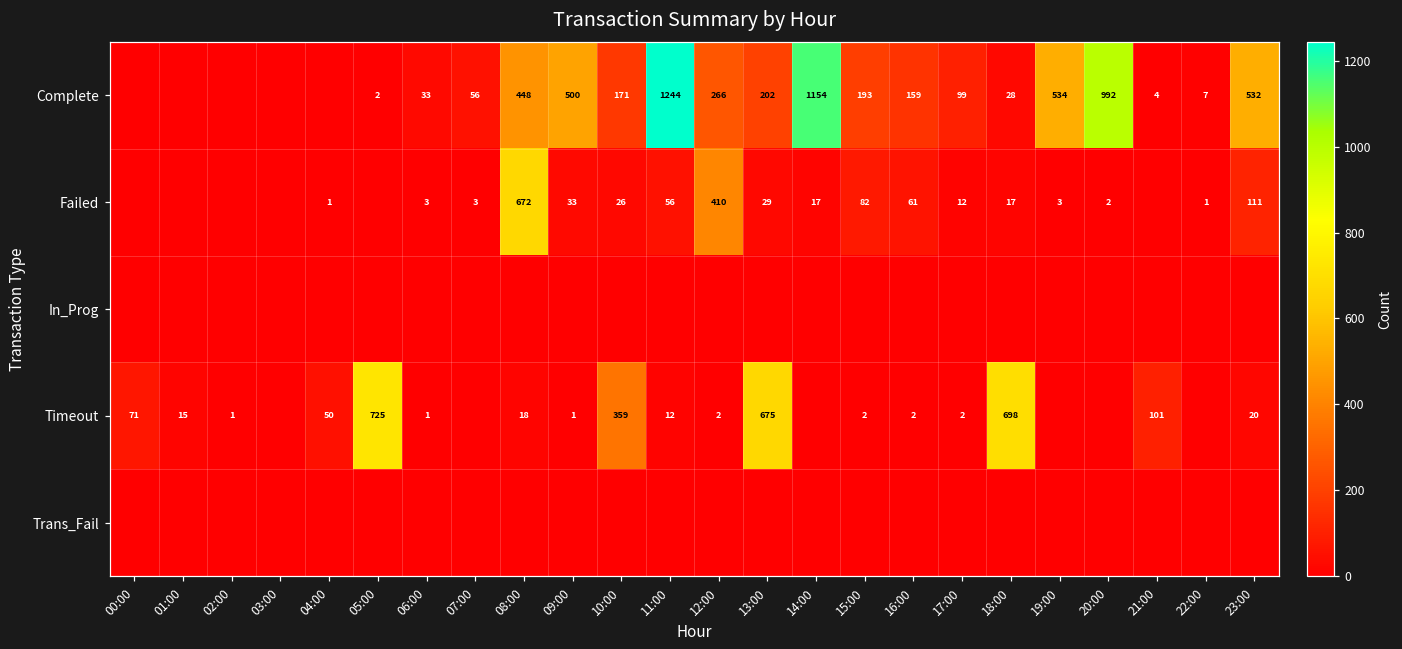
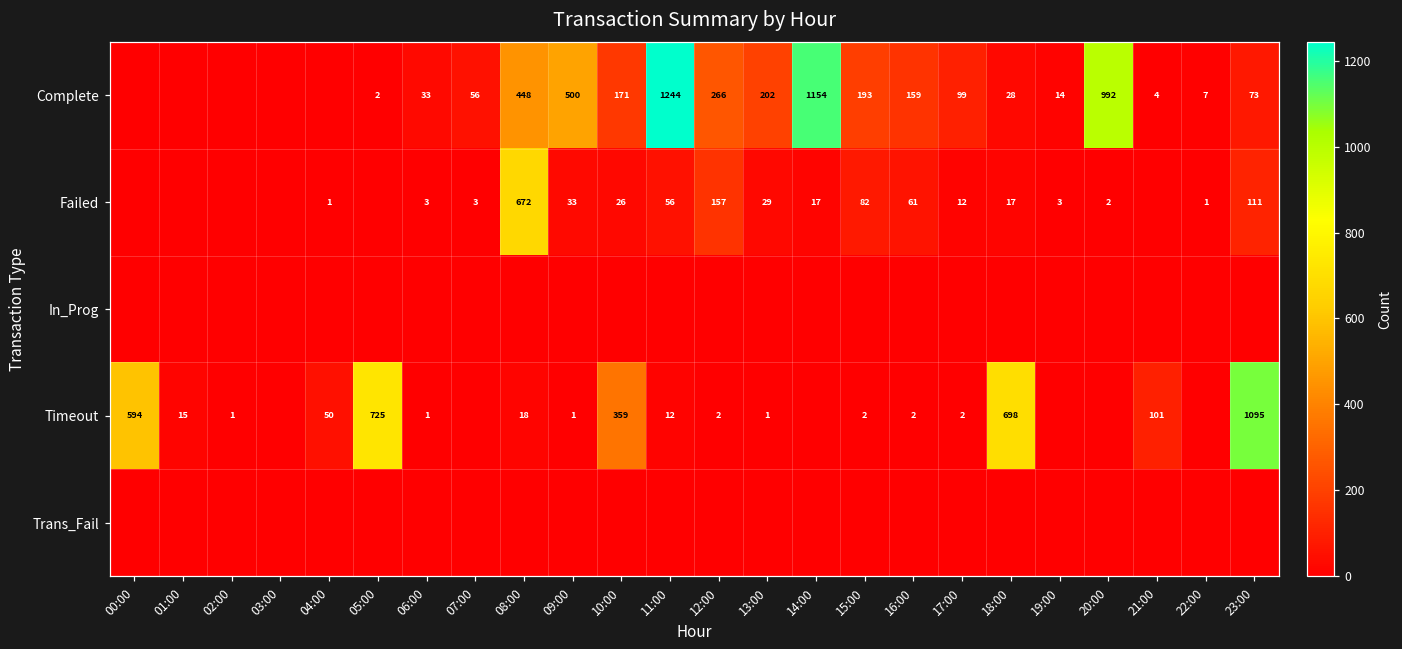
Complete, 19:00: 534 -> 14
Complete, 23:00: 532 -> 73
Failed, 12:00: 410 -> 157
Timeout, 00:00: 71 -> 594
Timeout, 13:00: 675 -> 1
Timeout, 23:00: 20 -> 1095
